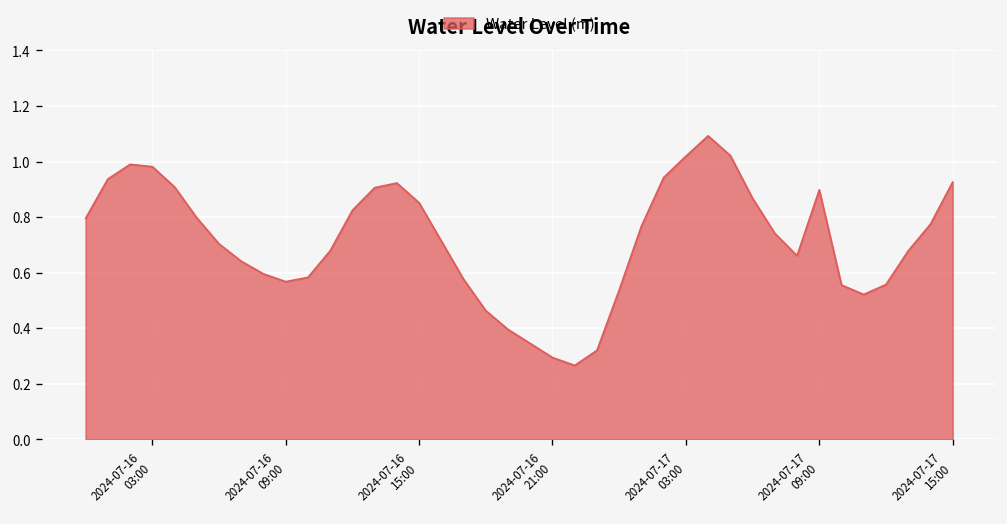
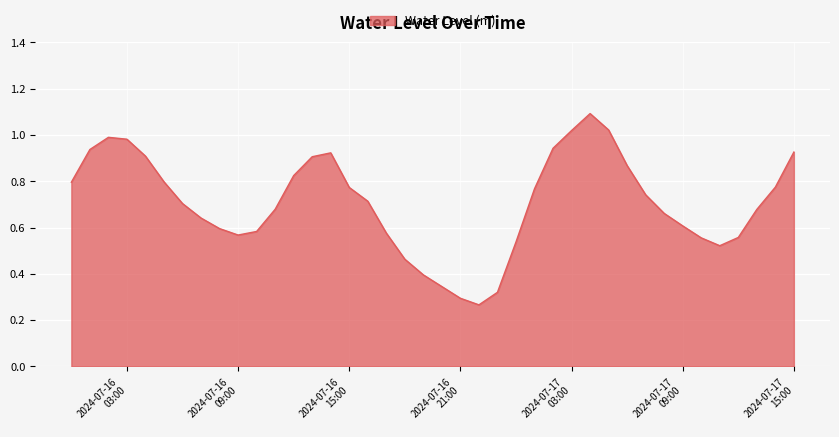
2024-07-16 15:00: 0.85 -> 0.77
2024-07-17 09:00: 0.90 -> 0.61
